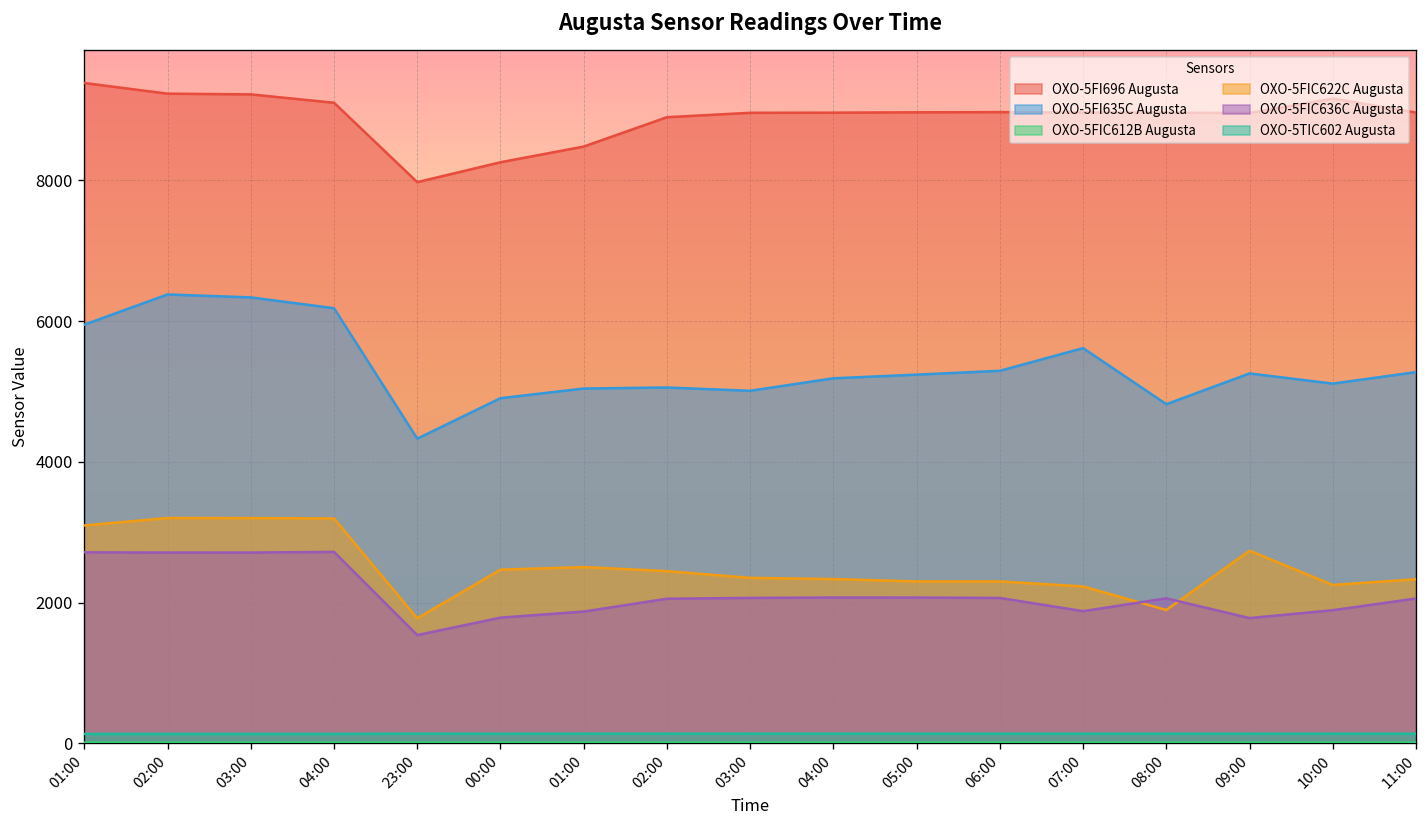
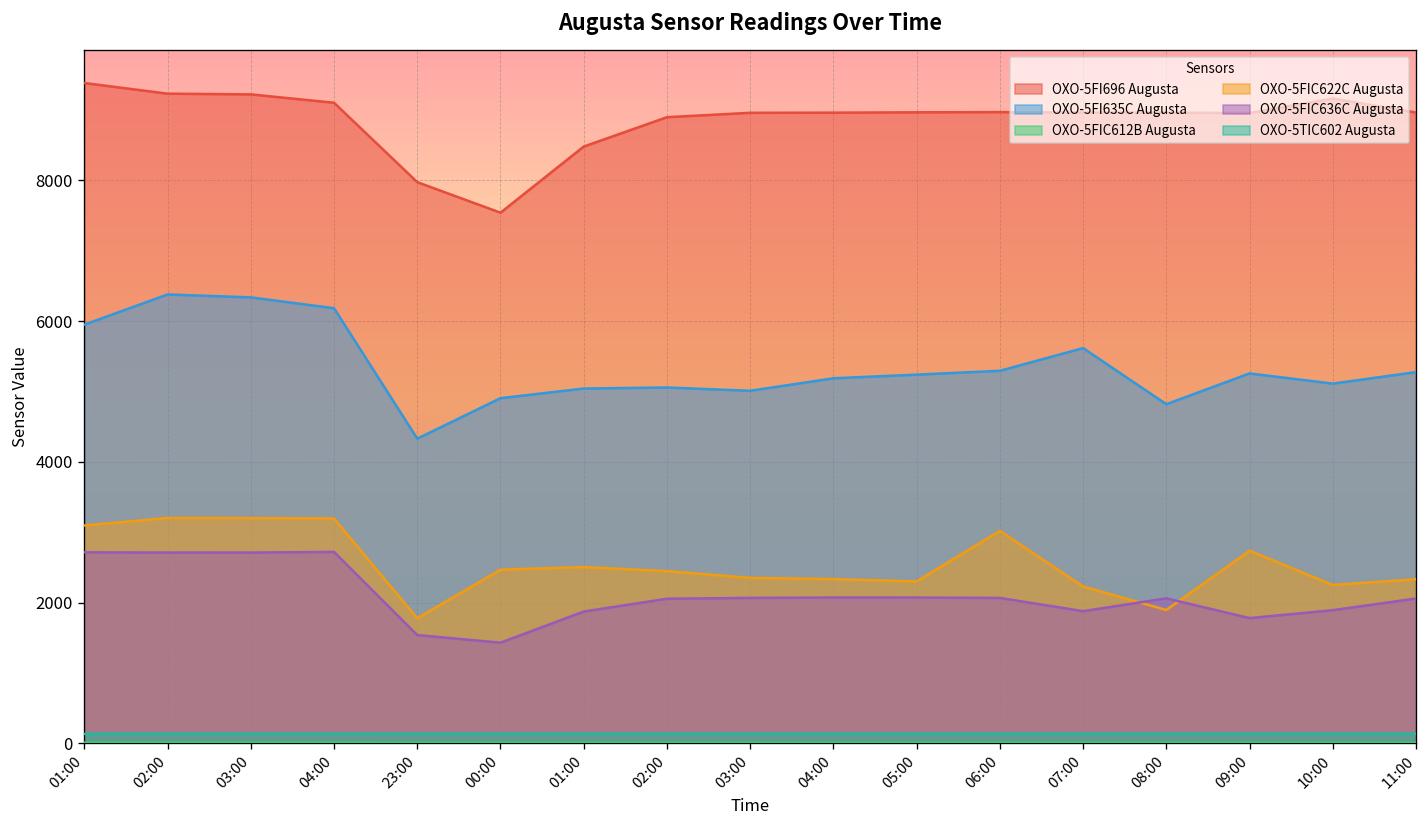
OXO-5FI696 Augusta, 00:00: 8300 -> 7500
OXO-5FIC636C Augusta, 00:00: 1800 -> 1400
OXO-5FIC622C Augusta, 06:00: 2300 -> 3000
